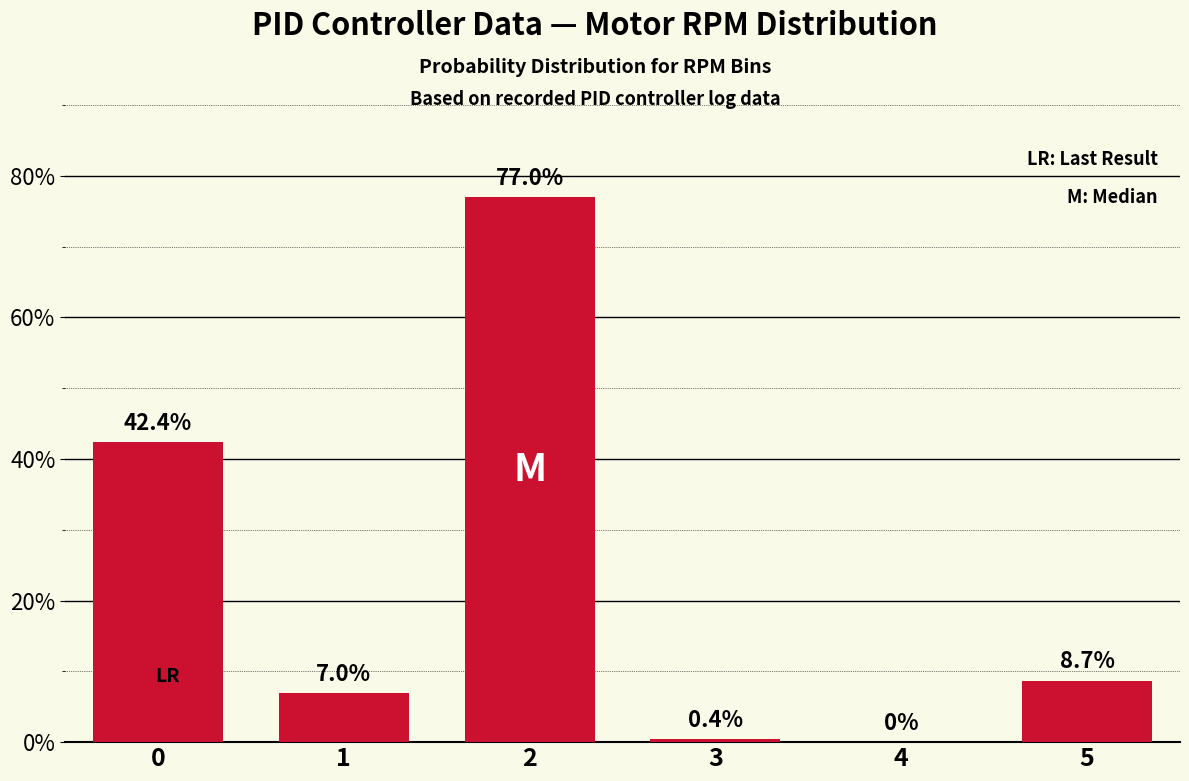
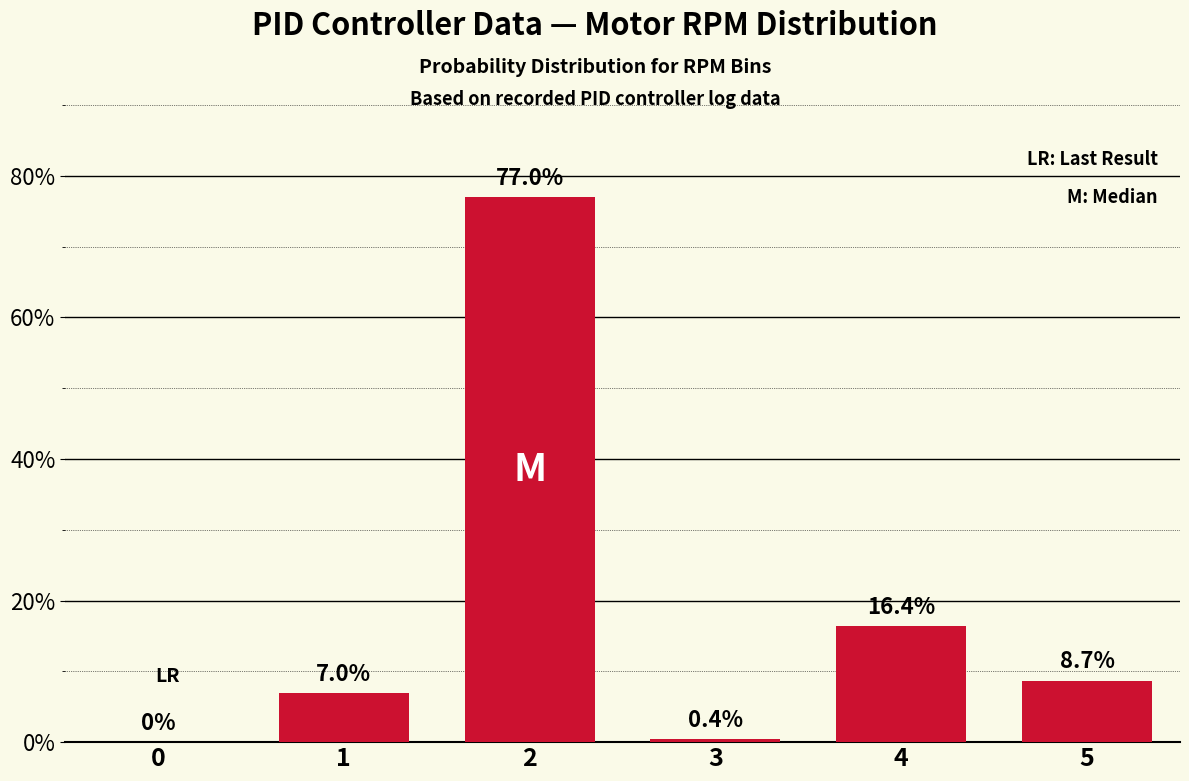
0: 42.4% -> 0%
4: 0% -> 16.4%
